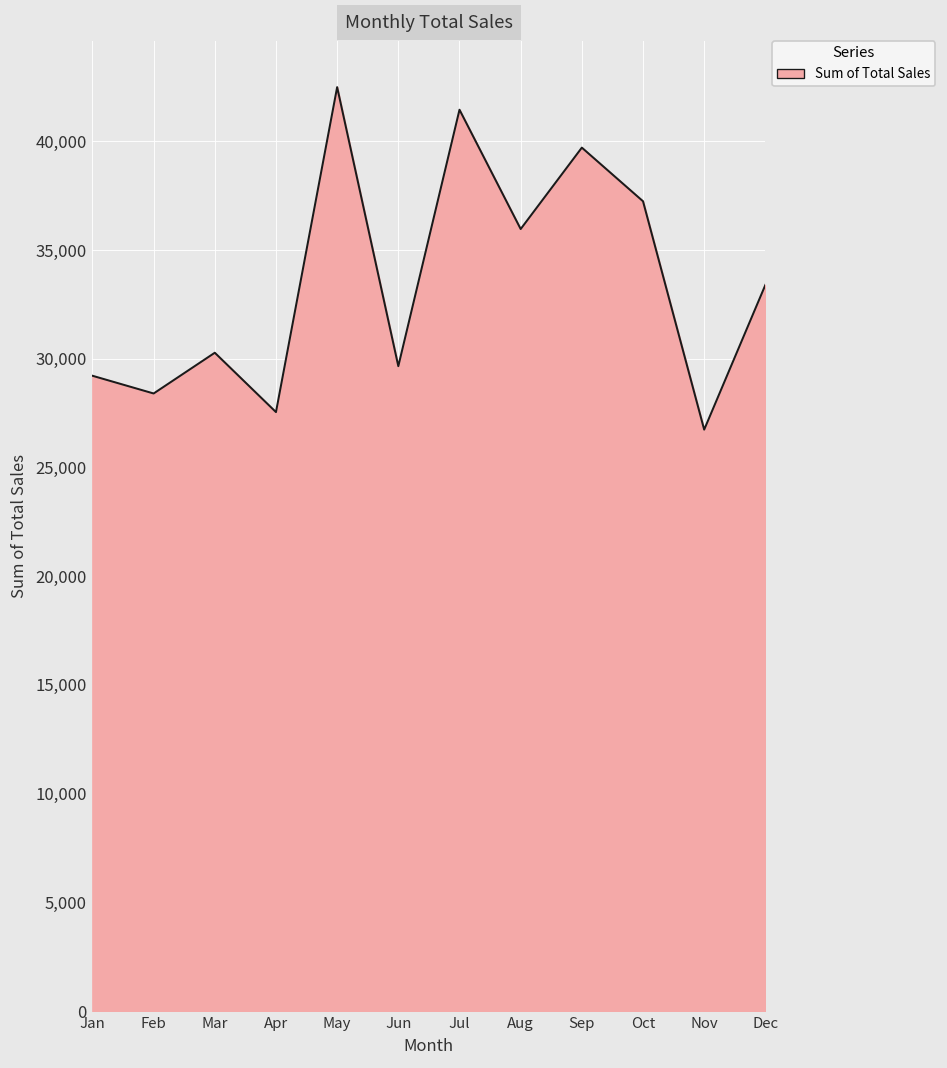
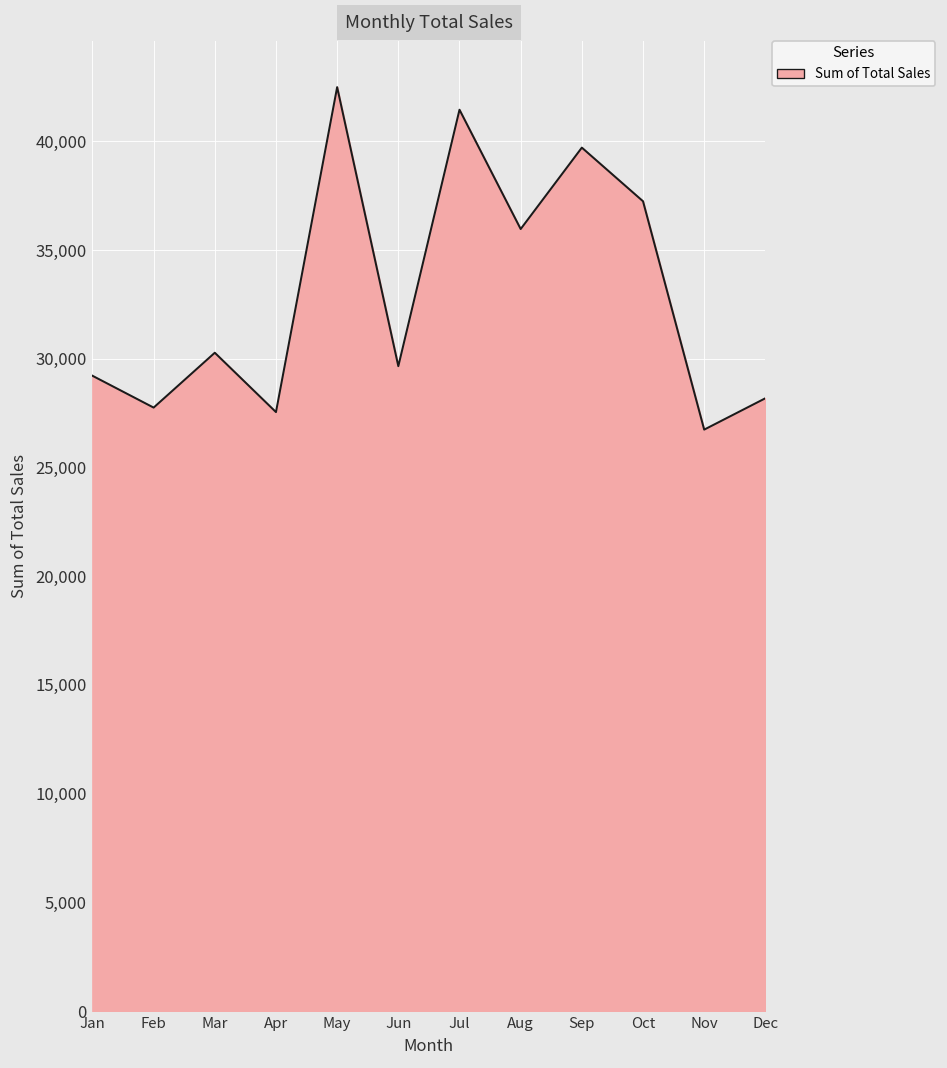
Feb: 28,400 -> 27,800
Dec: 33,400 -> 28,200
